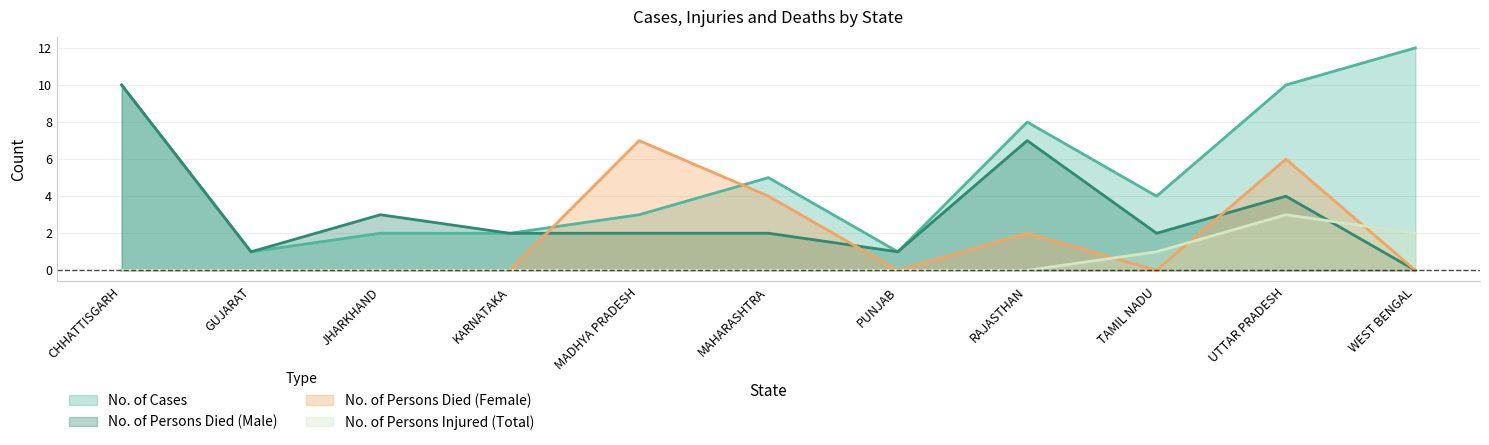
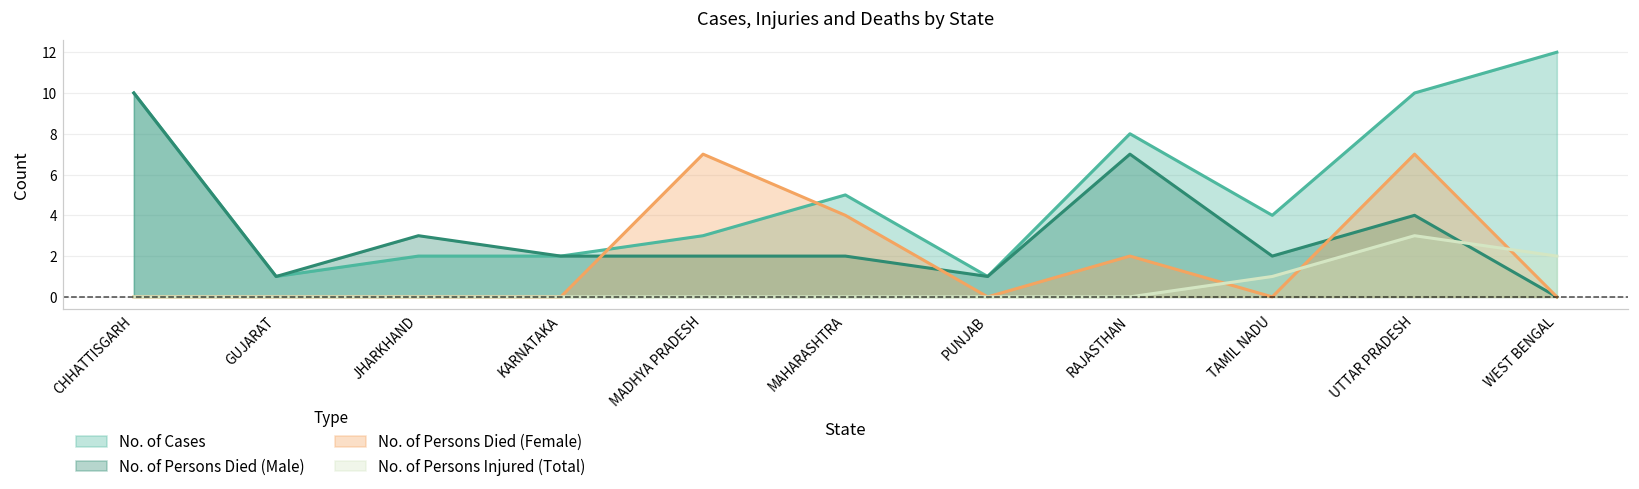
No. of Persons Died (Female), UTTAR PRADESH: 6 -> 7
